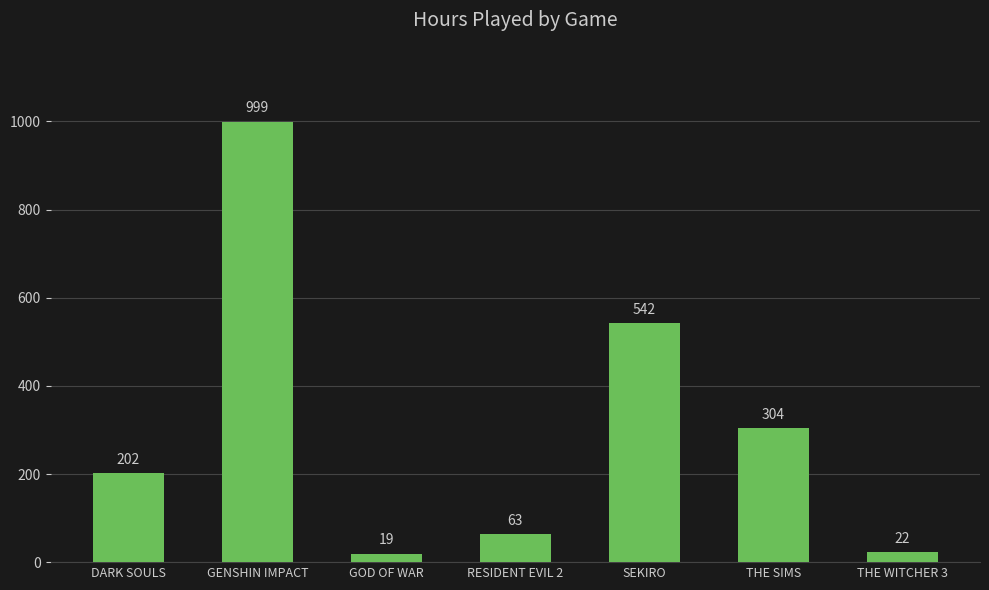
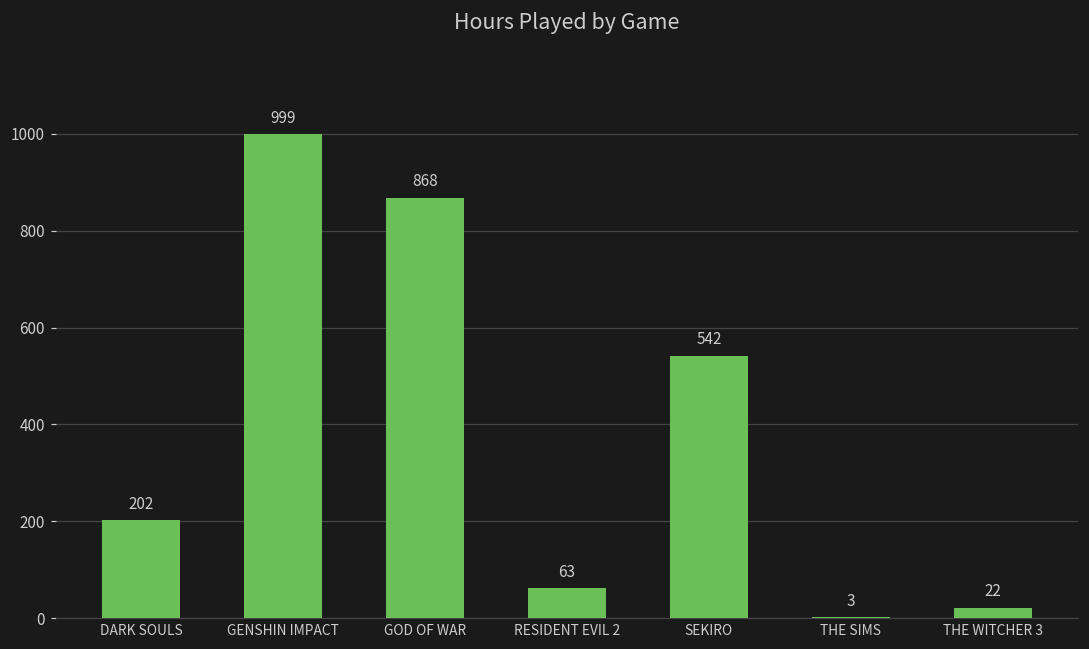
GOD OF WAR: 19 -> 868
THE SIMS: 304 -> 3
